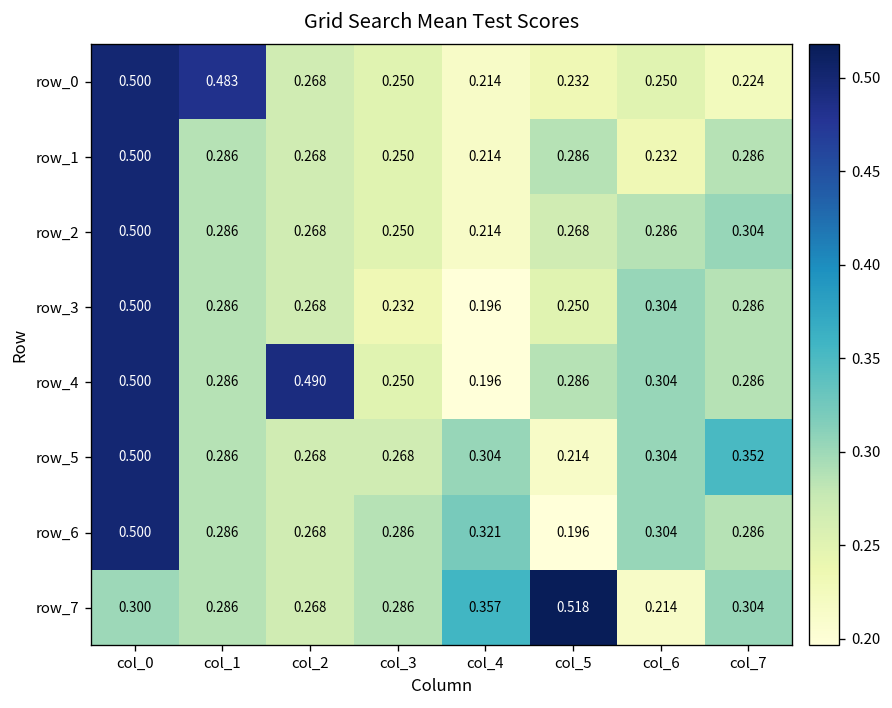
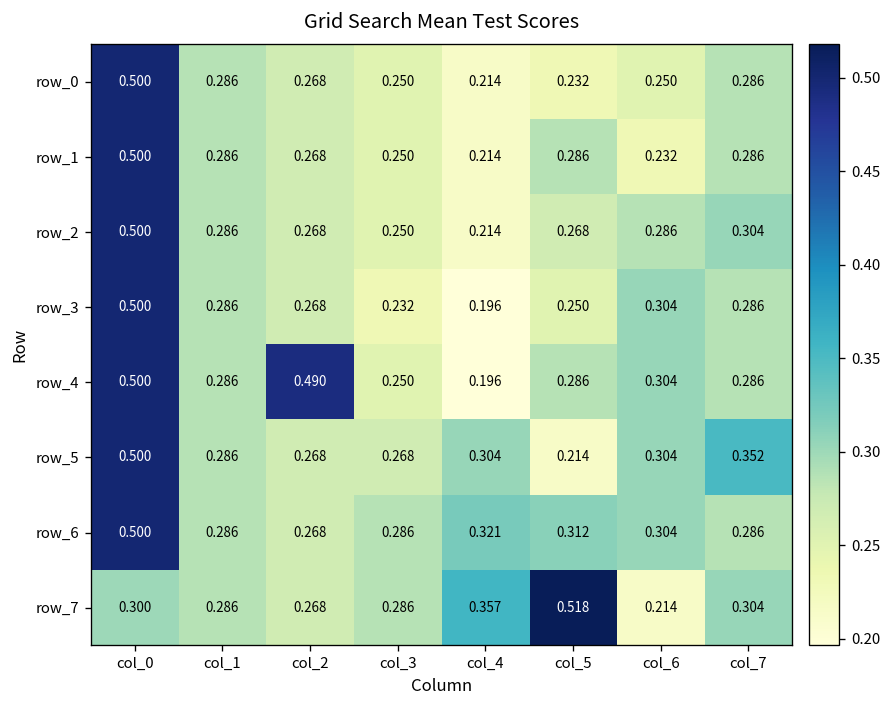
row_0, col_1: 0.483 -> 0.286
row_0, col_7: 0.224 -> 0.286
row_6, col_5: 0.196 -> 0.312
